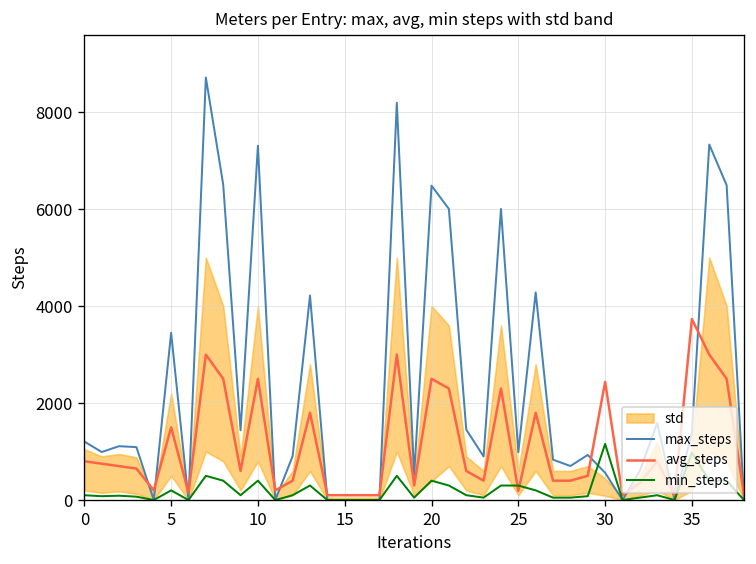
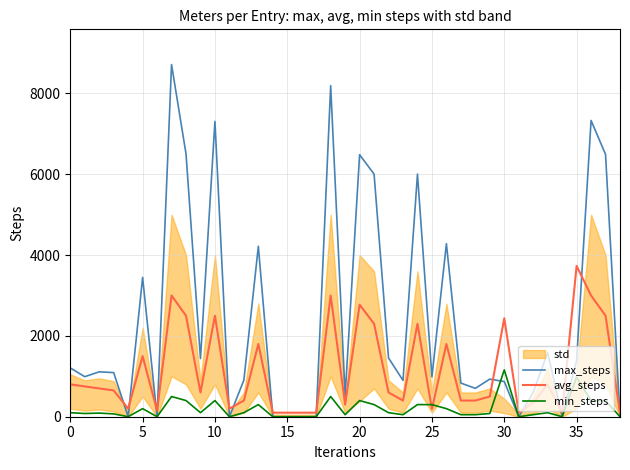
avg_steps, 20: 2500 -> 2800
max_steps, 30: 600 -> 900
